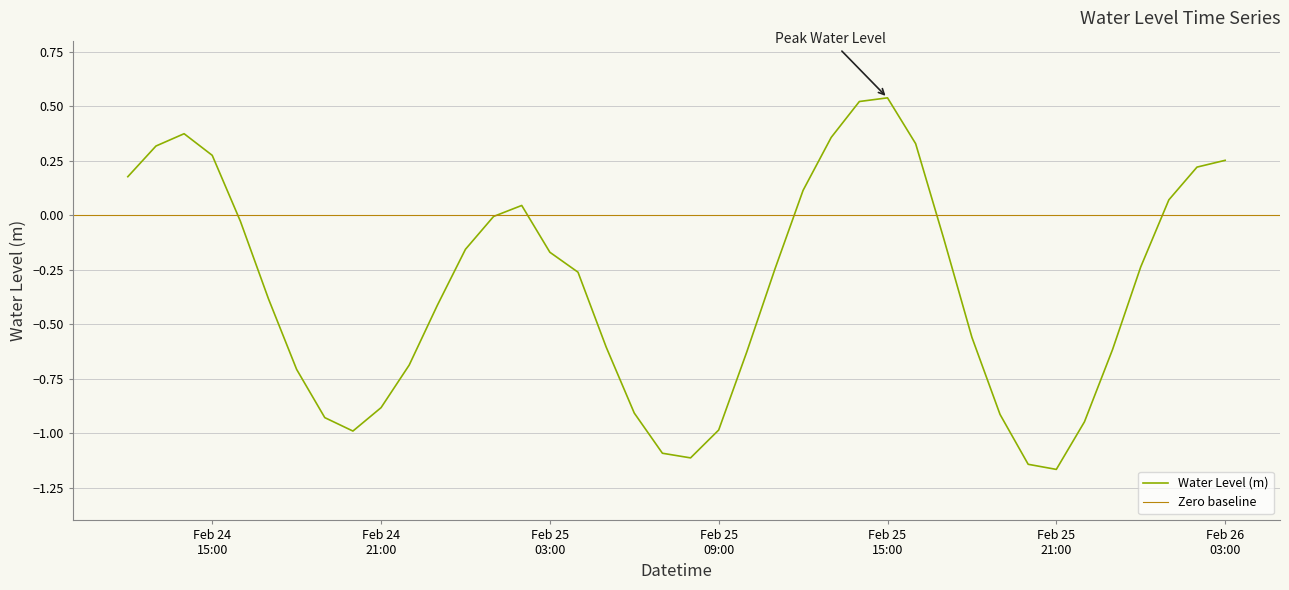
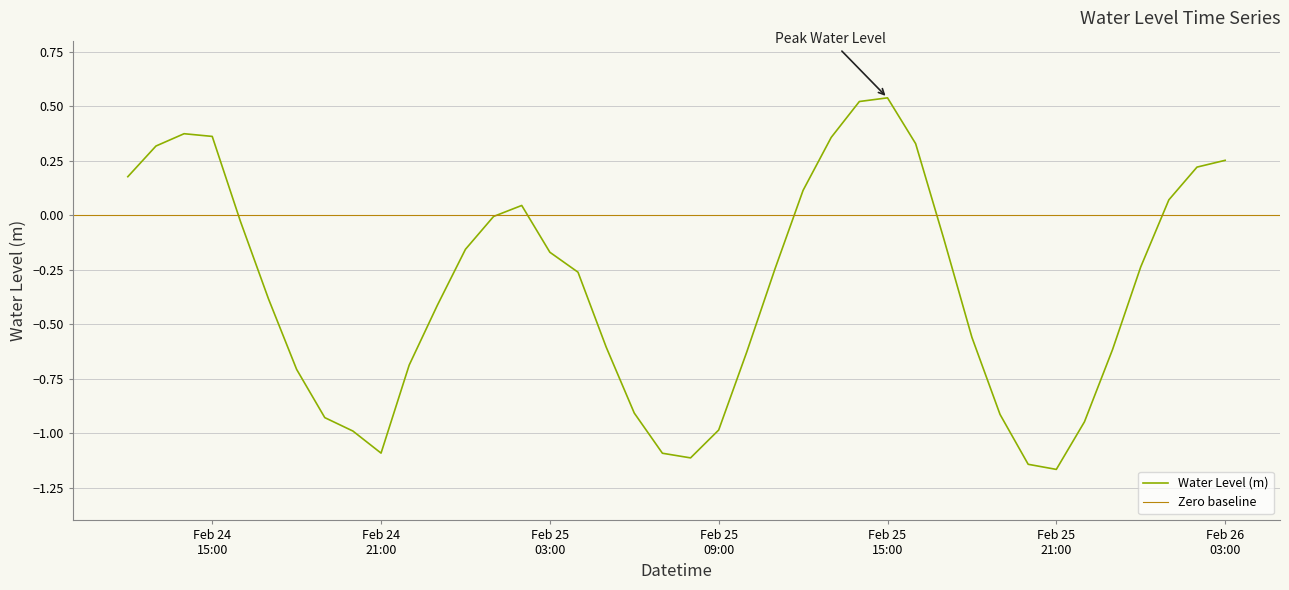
Feb 24 15:00: 0.27 -> 0.36
Feb 24 21:00: -0.88 -> -1.09
